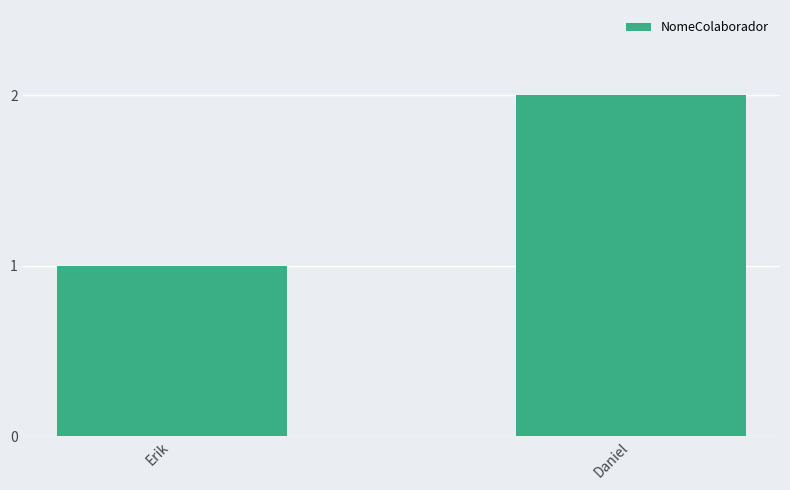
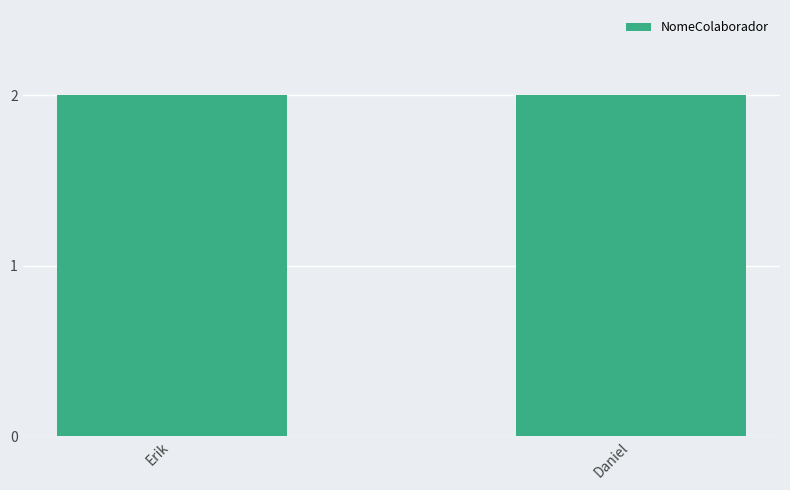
Erik: 1 -> 2
